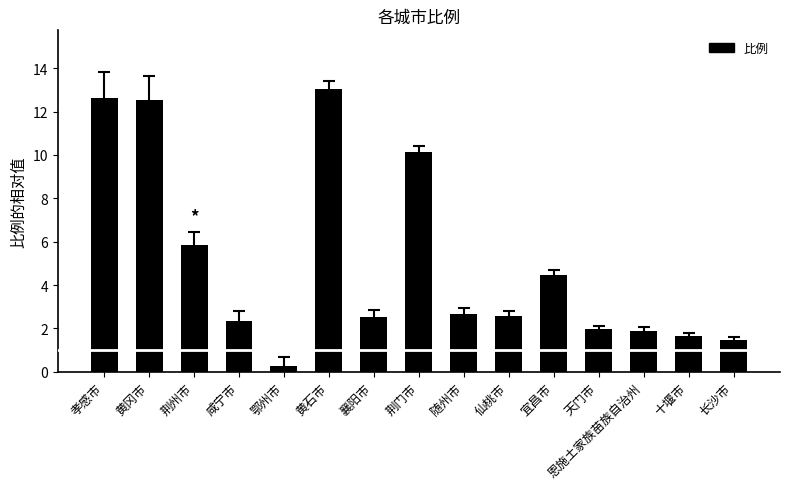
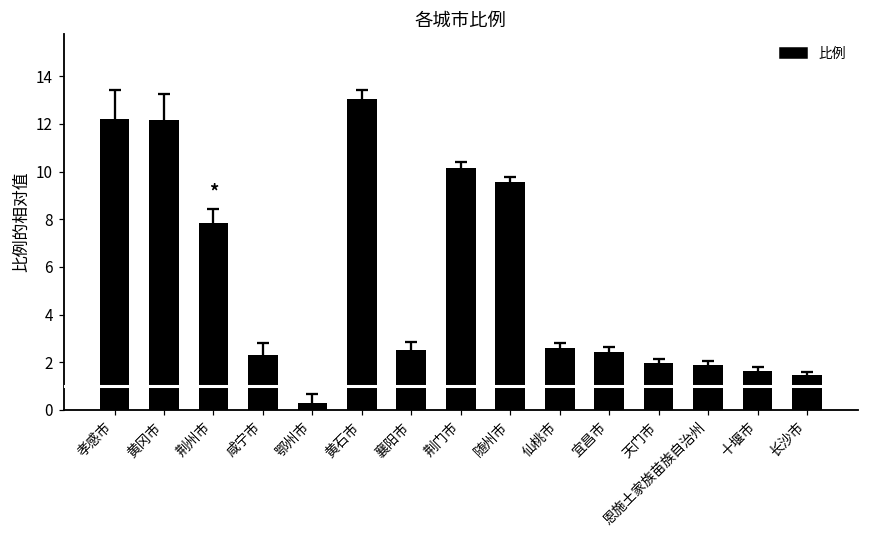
比例, 孝感市: 12.6 -> 12.2
比例, 黄冈市: 12.6 -> 12.2
比例, 荆州市: 5.8 -> 7.8
比例, 随州市: 2.7 -> 9.6
比例, 宜昌市: 4.5 -> 2.4
